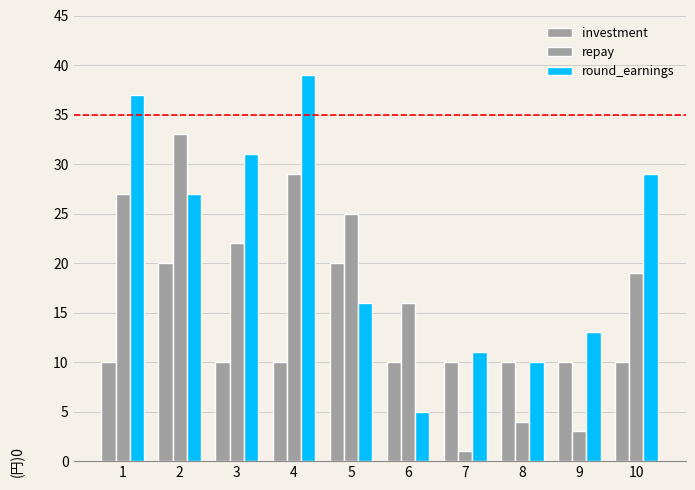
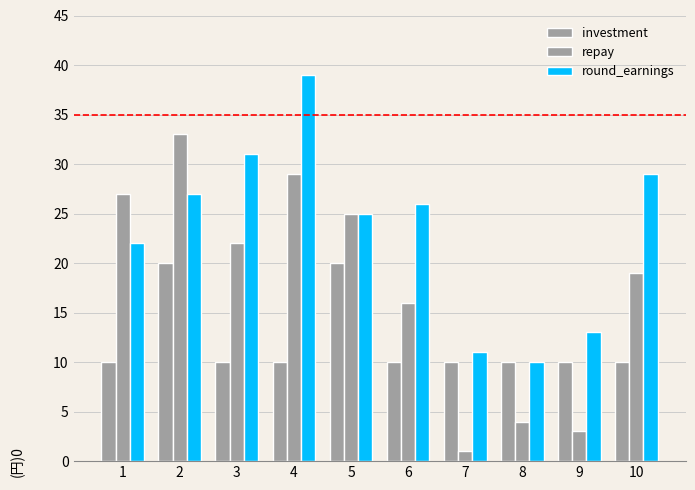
round_earnings, 1: 37 -> 22
round_earnings, 5: 16 -> 25
round_earnings, 6: 5 -> 26
